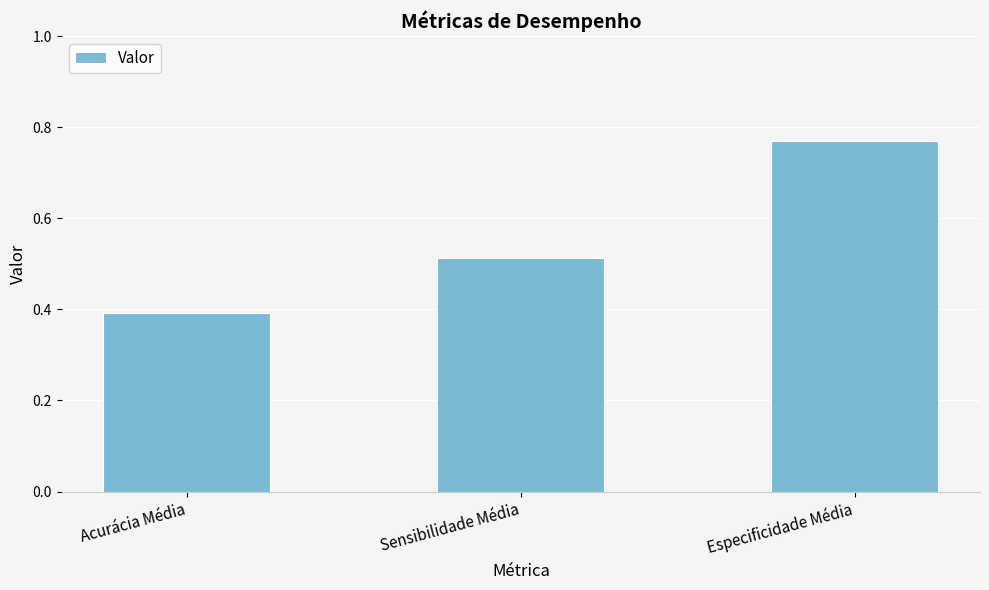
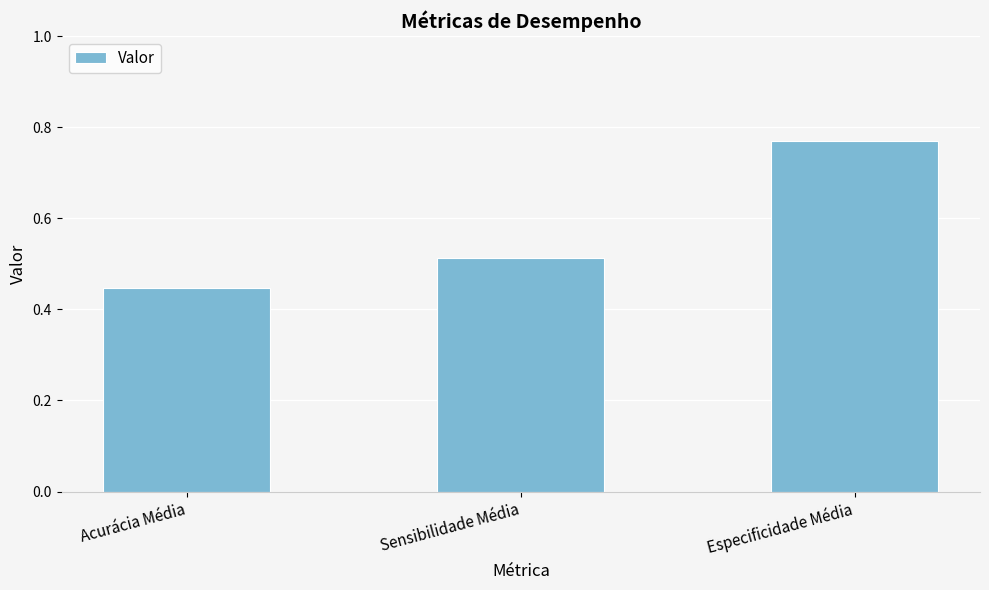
Acurácia Média: 0.39 -> 0.45
